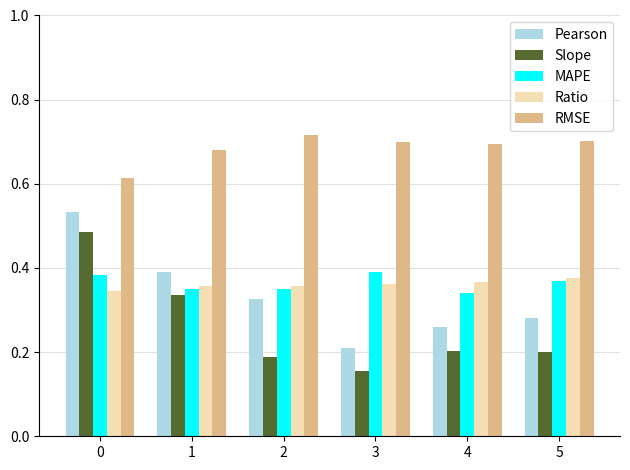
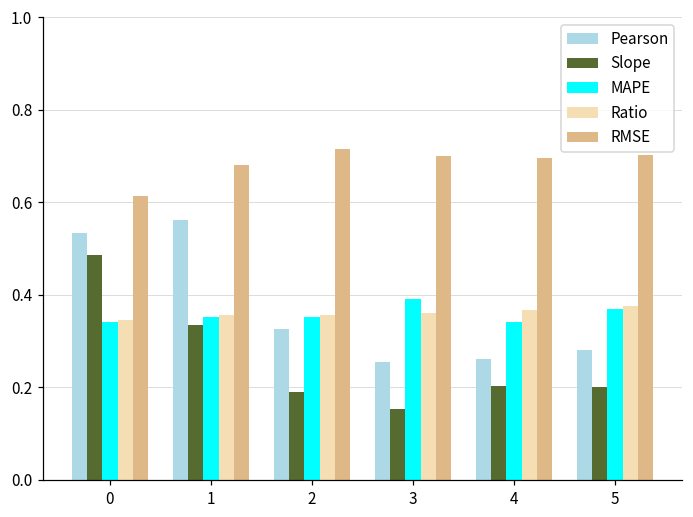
MAPE, 0: 0.38 -> 0.34
Pearson, 1: 0.39 -> 0.56
Pearson, 3: 0.21 -> 0.25
